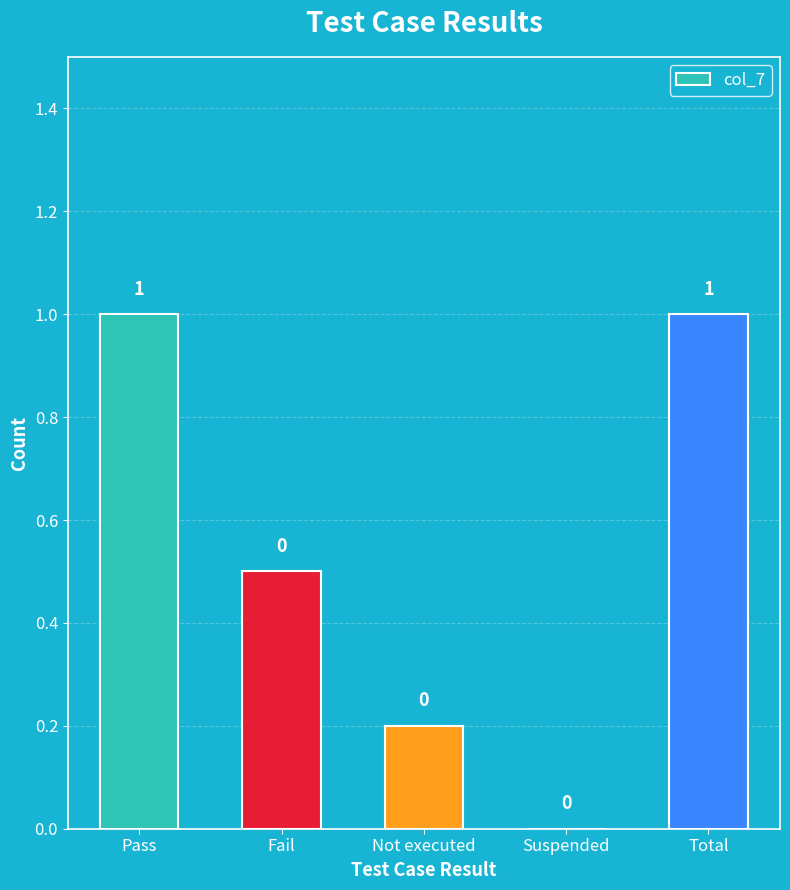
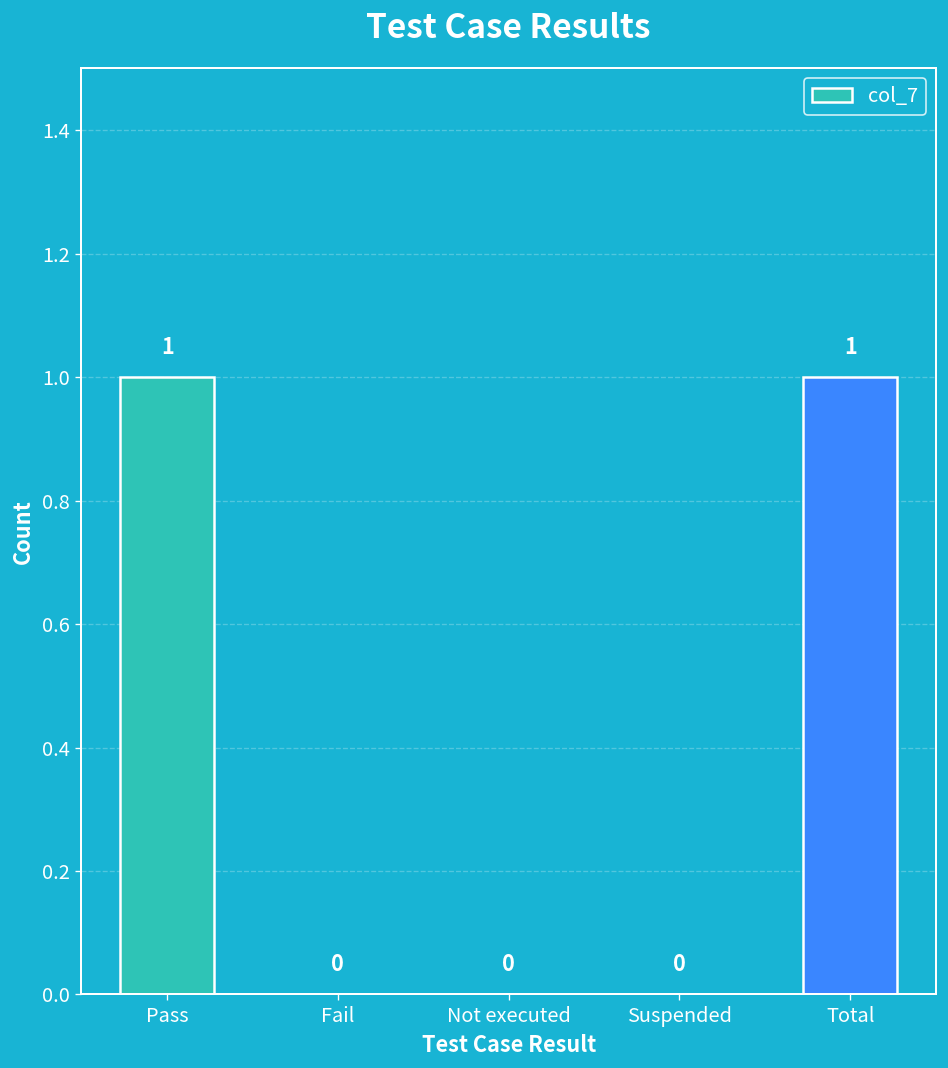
Fail: 0.5 -> 0.0
Not executed: 0.2 -> 0.0
